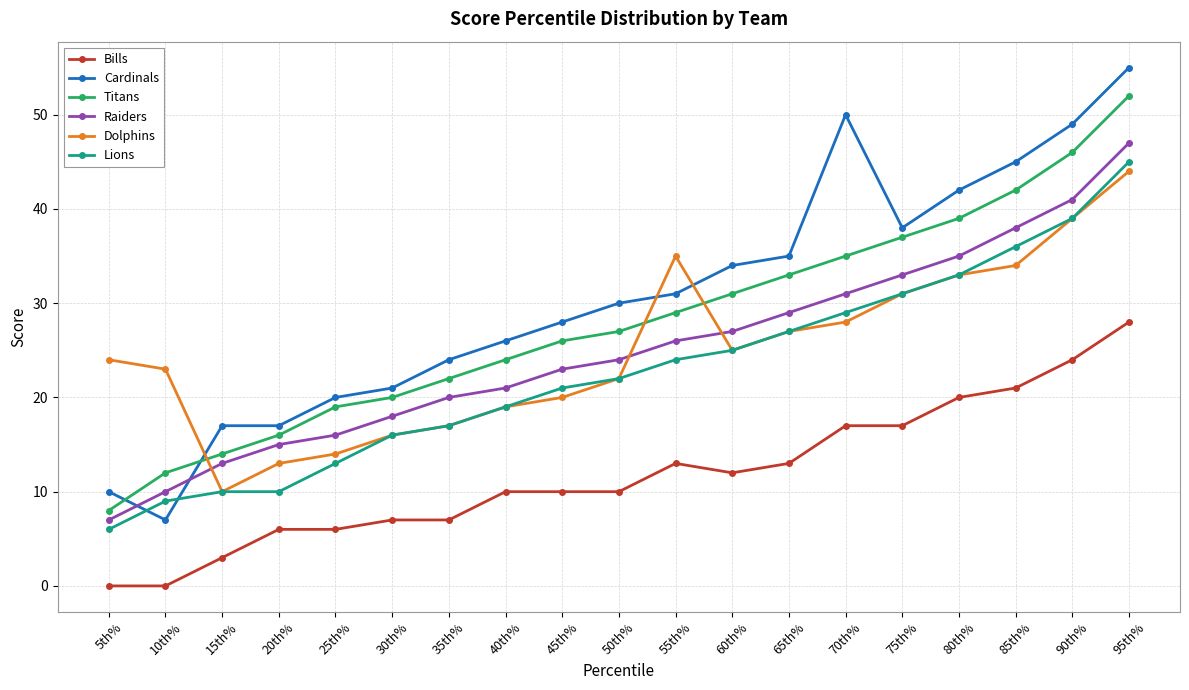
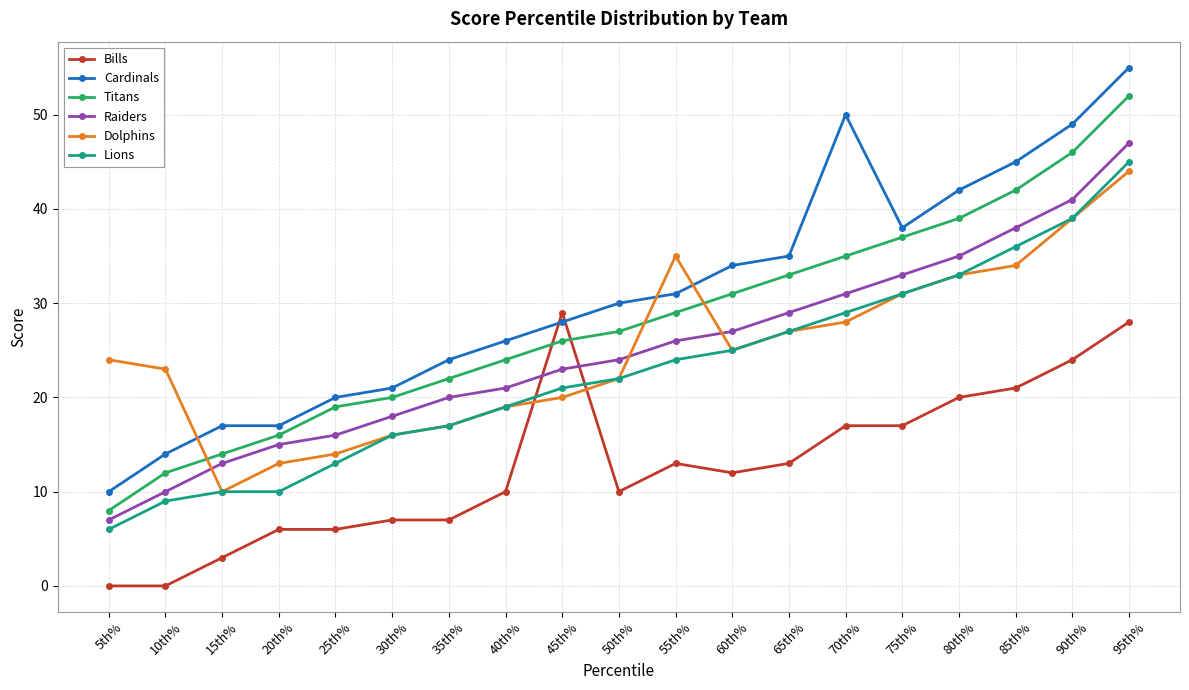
Cardinals, 10th%: 7 -> 14
Bills, 45th%: 10 -> 29
